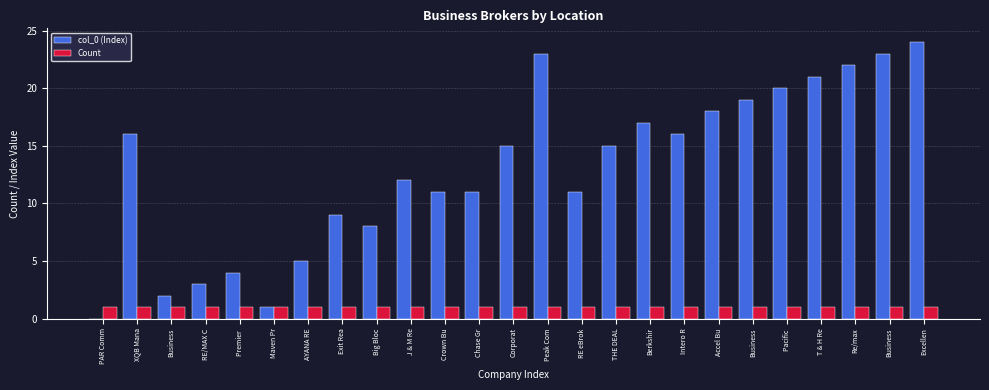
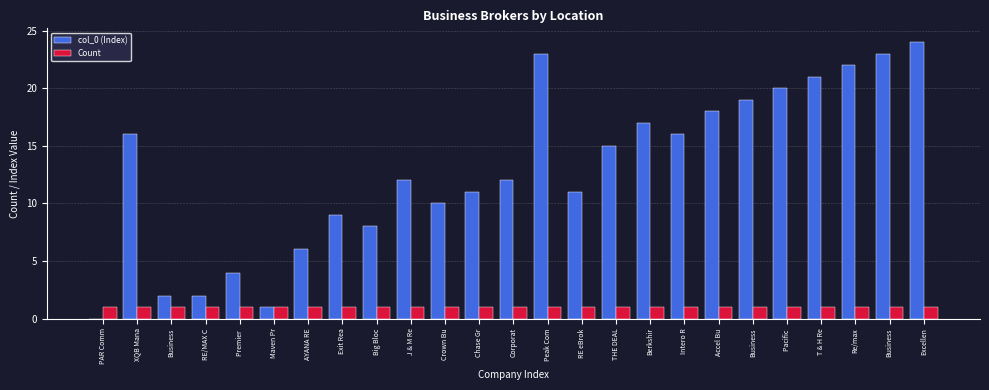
col_0 (Index), RE/MAX C: 3 -> 2
col_0 (Index), AYANA RE: 5 -> 6
col_0 (Index), Crown Bu: 11 -> 10
col_0 (Index), Corporat: 15 -> 12
